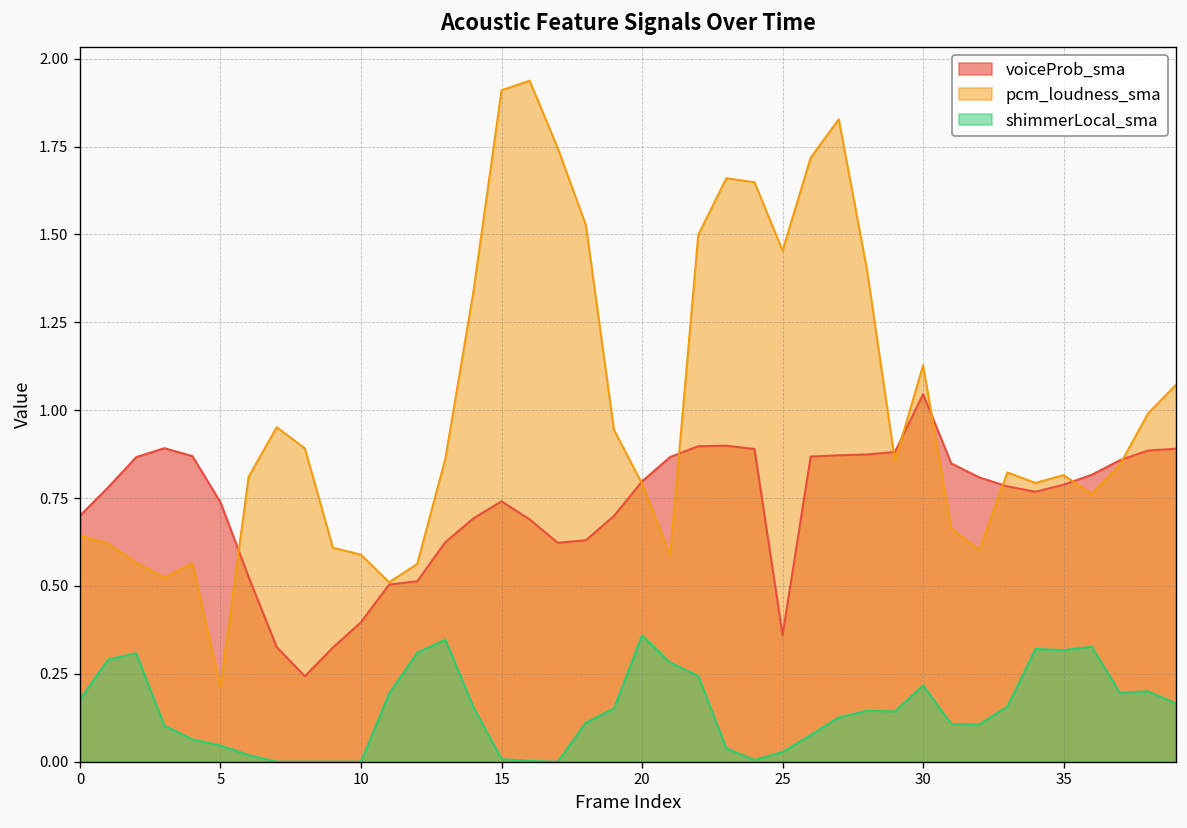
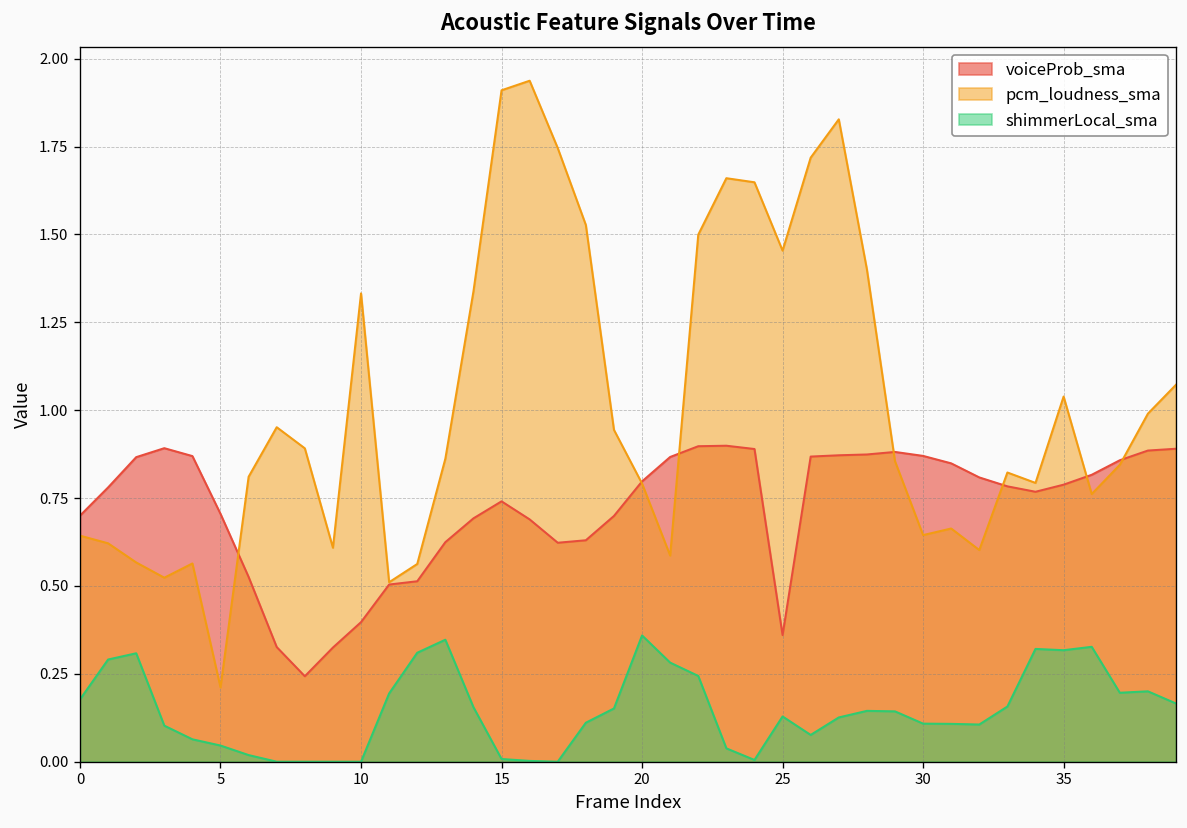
voiceProb_sma, 5: 0.74 -> 0.70
pcm_loudness_sma, 10: 0.59 -> 1.33
shimmerLocal_sma, 25: 0.03 -> 0.13
voiceProb_sma, 30: 1.05 -> 0.87
pcm_loudness_sma, 30: 1.13 -> 0.64
shimmerLocal_sma, 30: 0.22 -> 0.11
pcm_loudness_sma, 35: 0.82 -> 1.04
